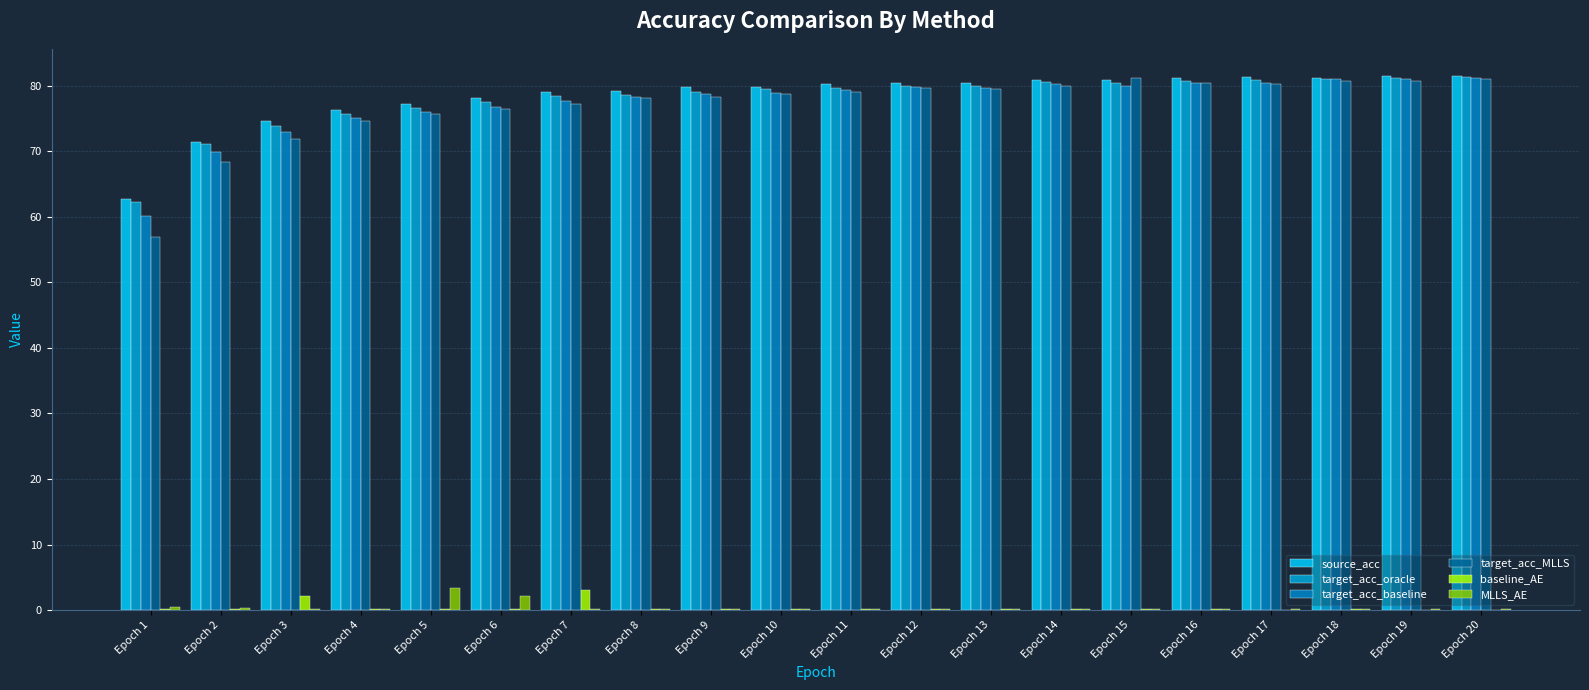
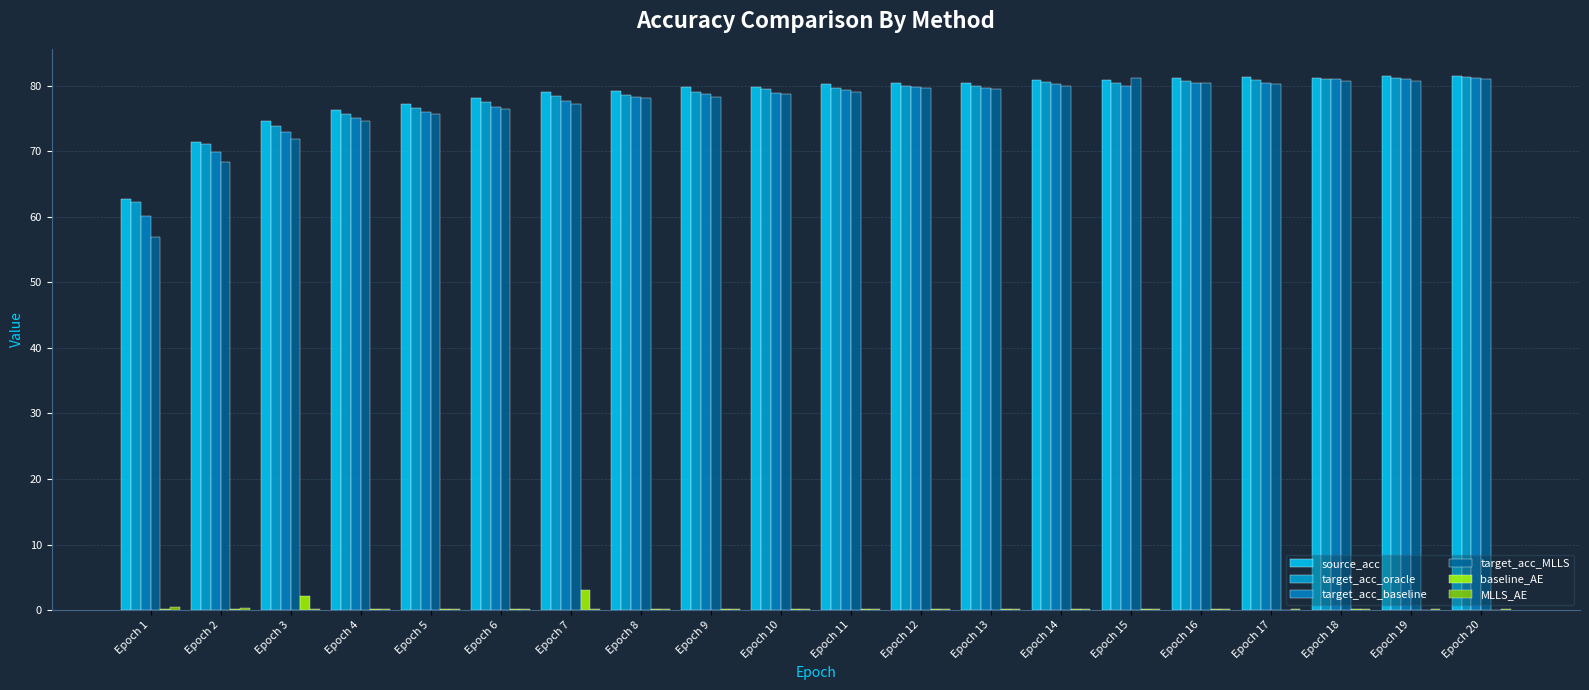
MLLS_AE, Epoch 5: 3 -> 0
MLLS_AE, Epoch 6: 2 -> 0
